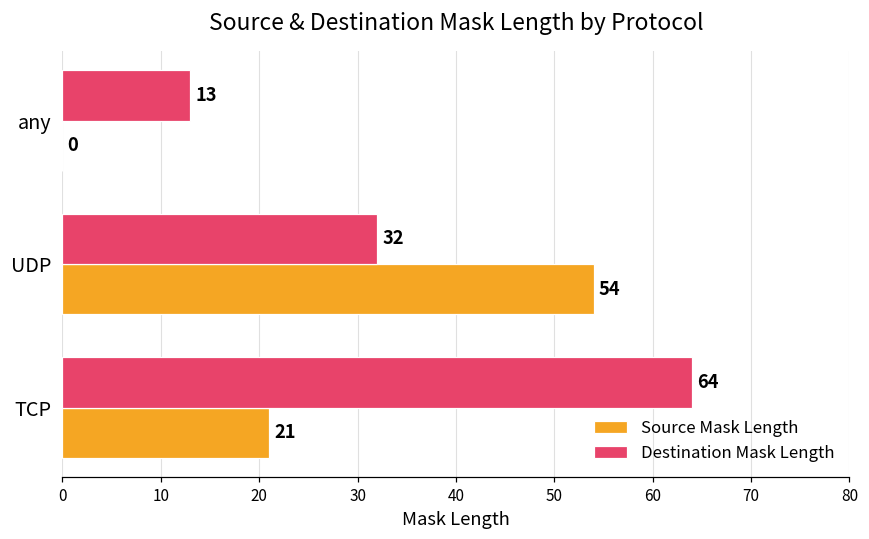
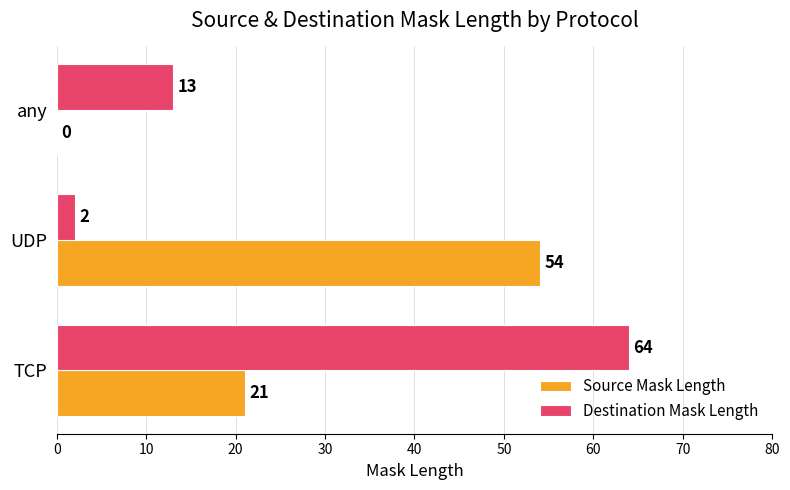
Destination Mask Length, UDP: 32 -> 2
